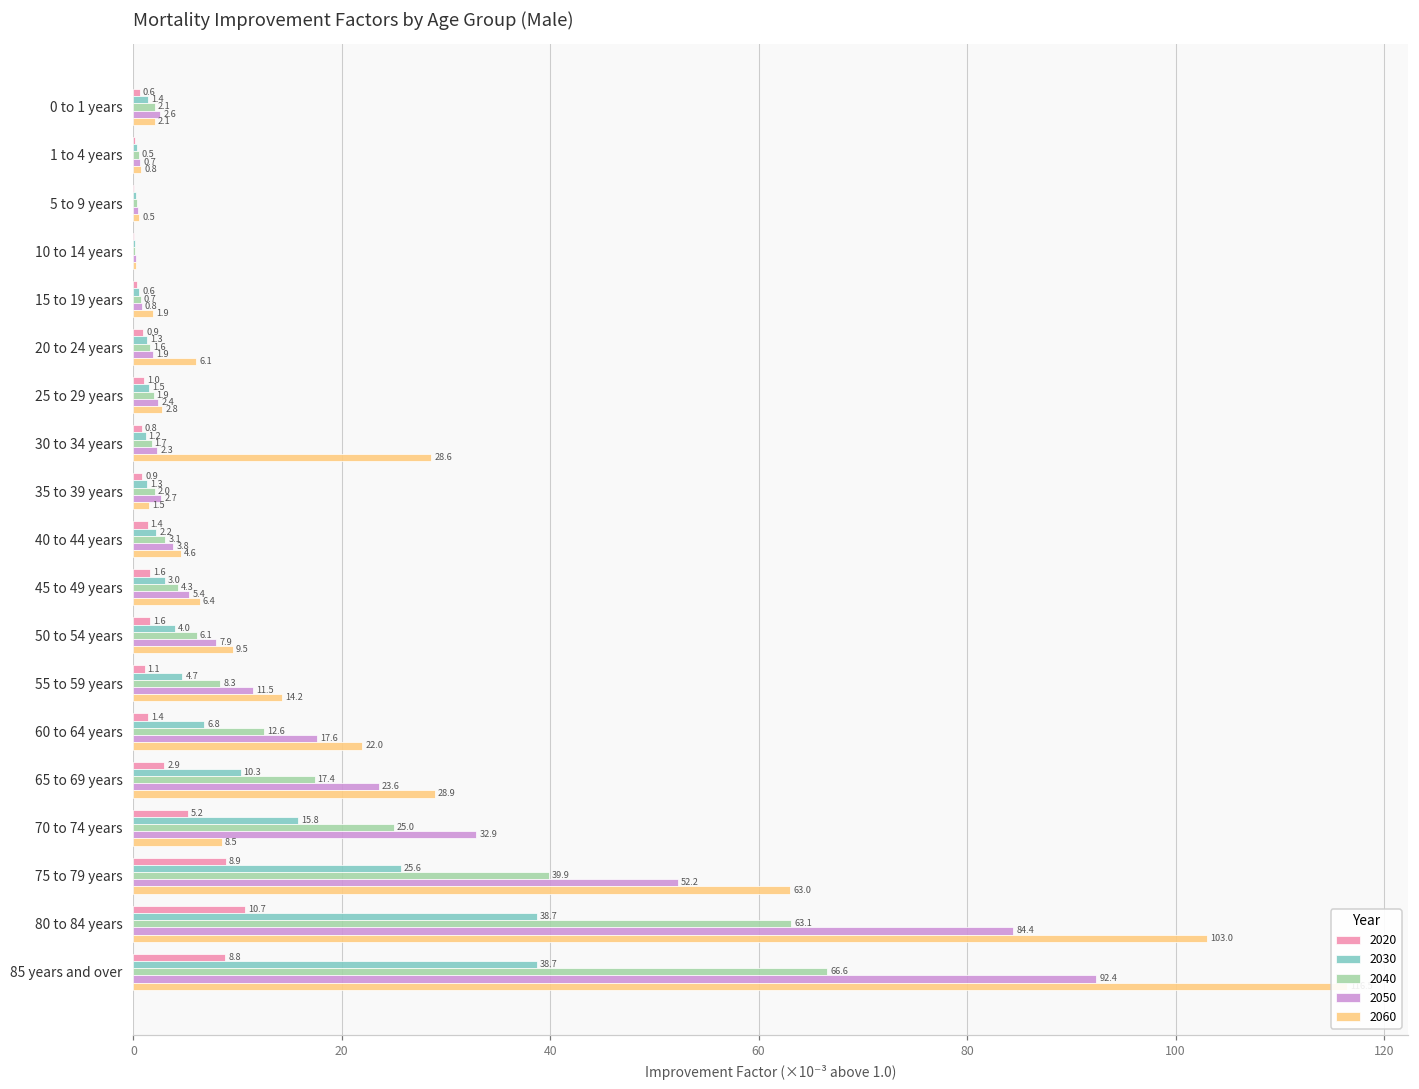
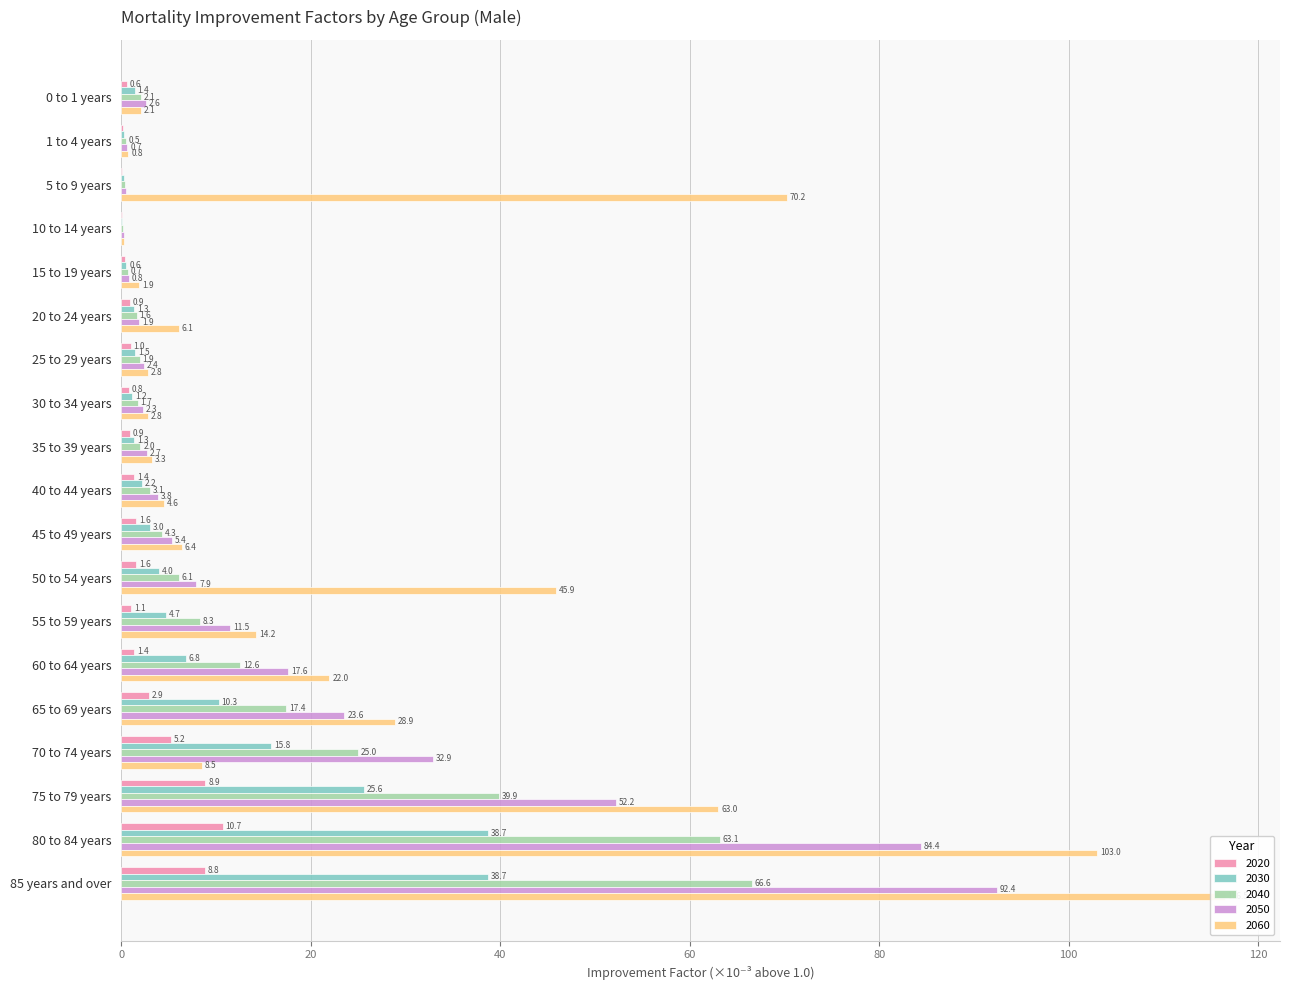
2060, 5 to 9 years: 0.5 -> 70.2
2060, 30 to 34 years: 28.6 -> 2.8
2060, 35 to 39 years: 1.5 -> 3.3
2060, 50 to 54 years: 9.5 -> 45.9
